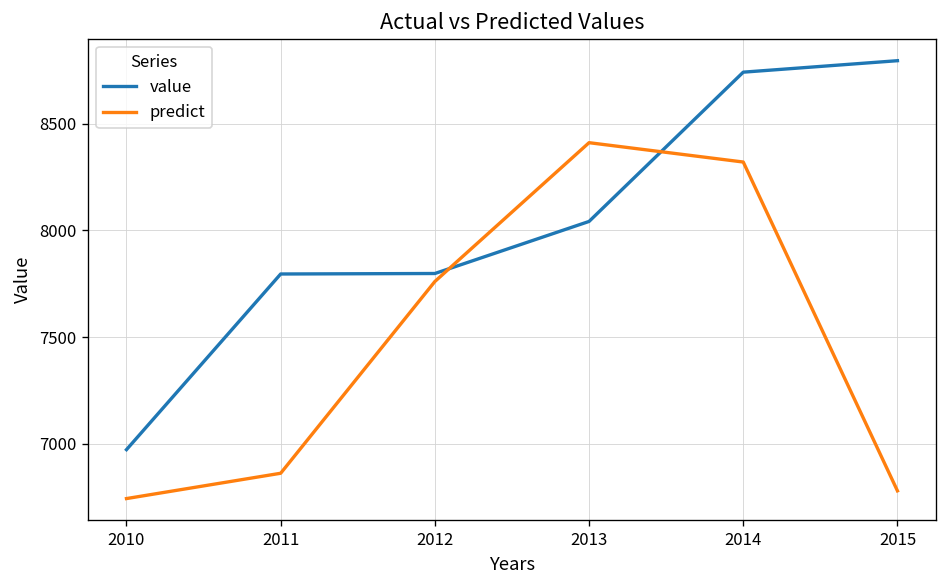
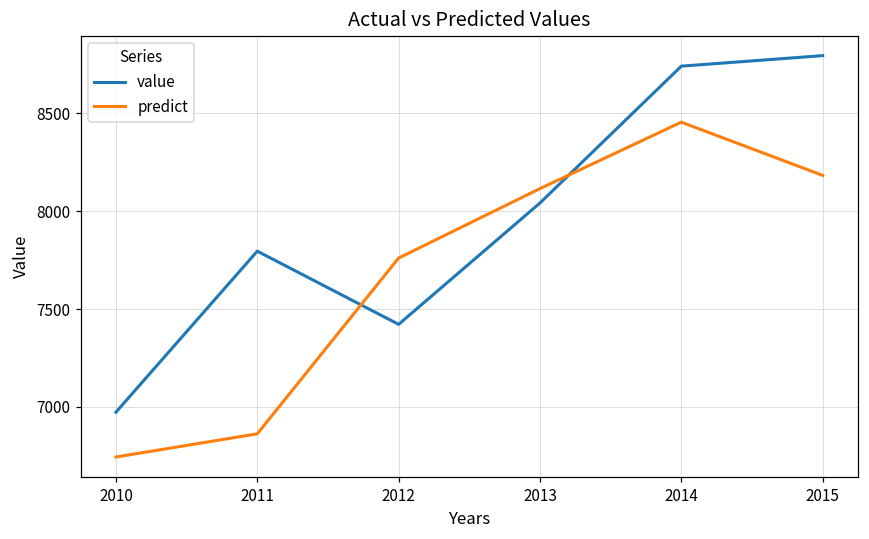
value, 2012: 7800 -> 7420
predict, 2013: 8410 -> 8120
predict, 2014: 8320 -> 8450
predict, 2015: 6780 -> 8180
